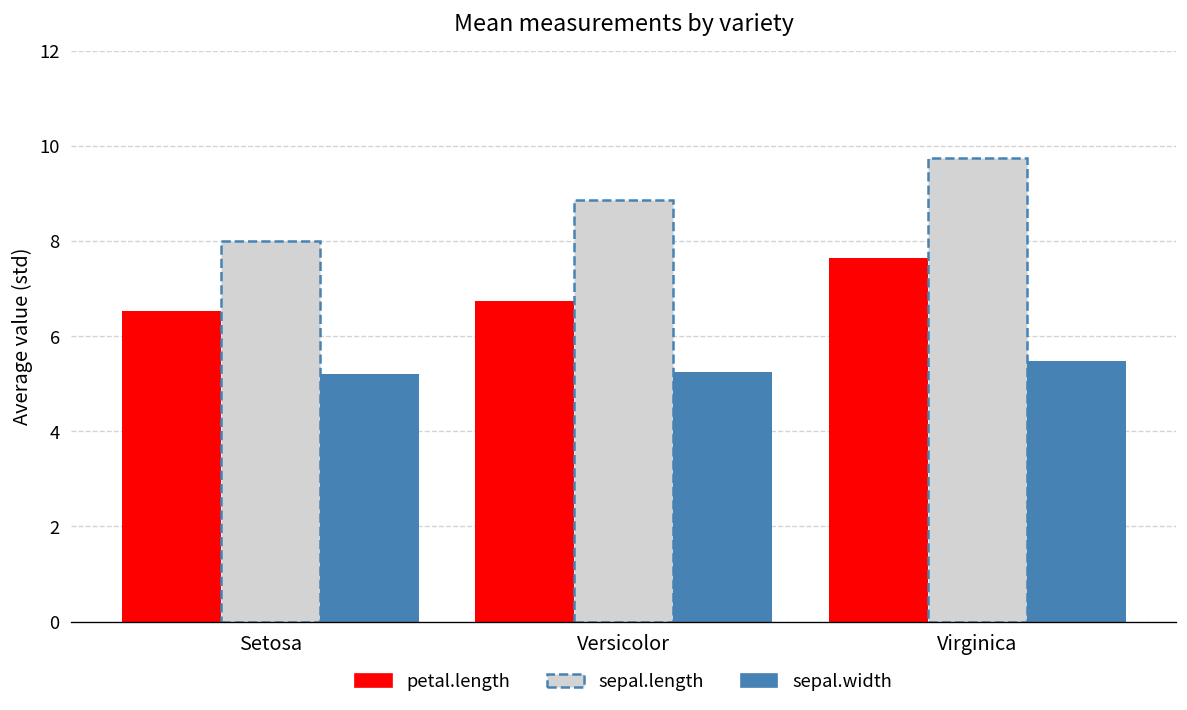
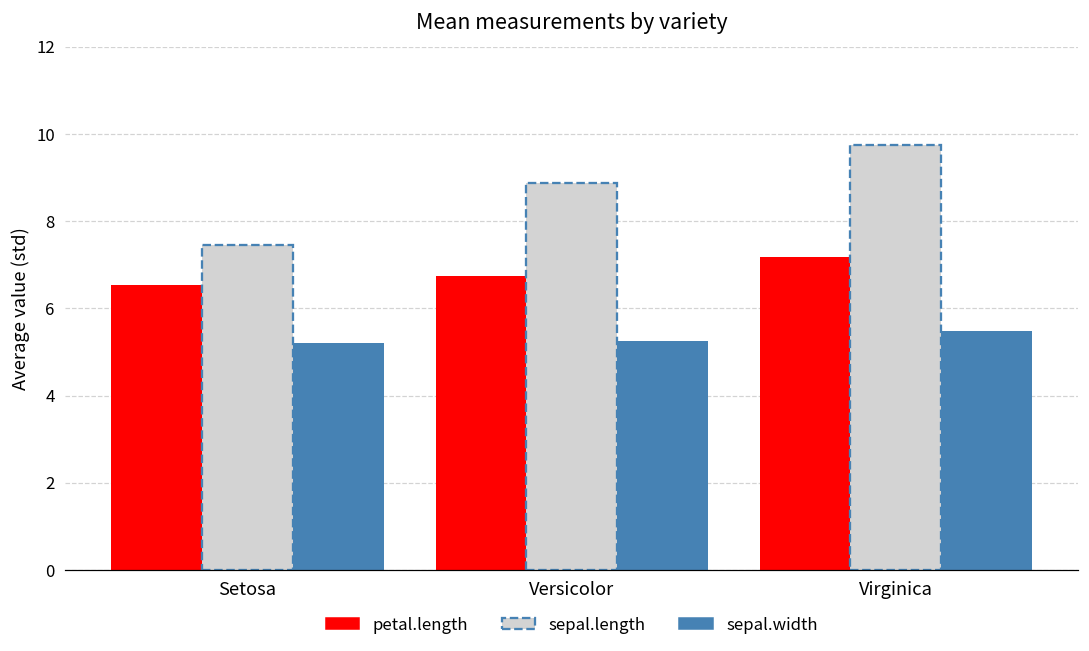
sepal.length, Setosa: 8.0 -> 7.5
petal.length, Virginica: 7.6 -> 7.2
